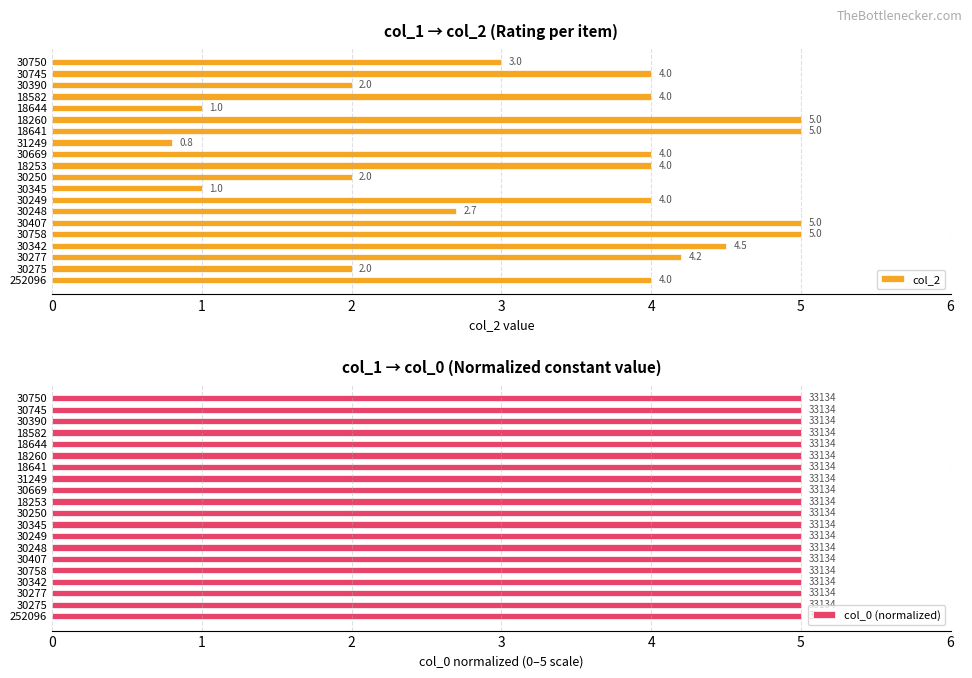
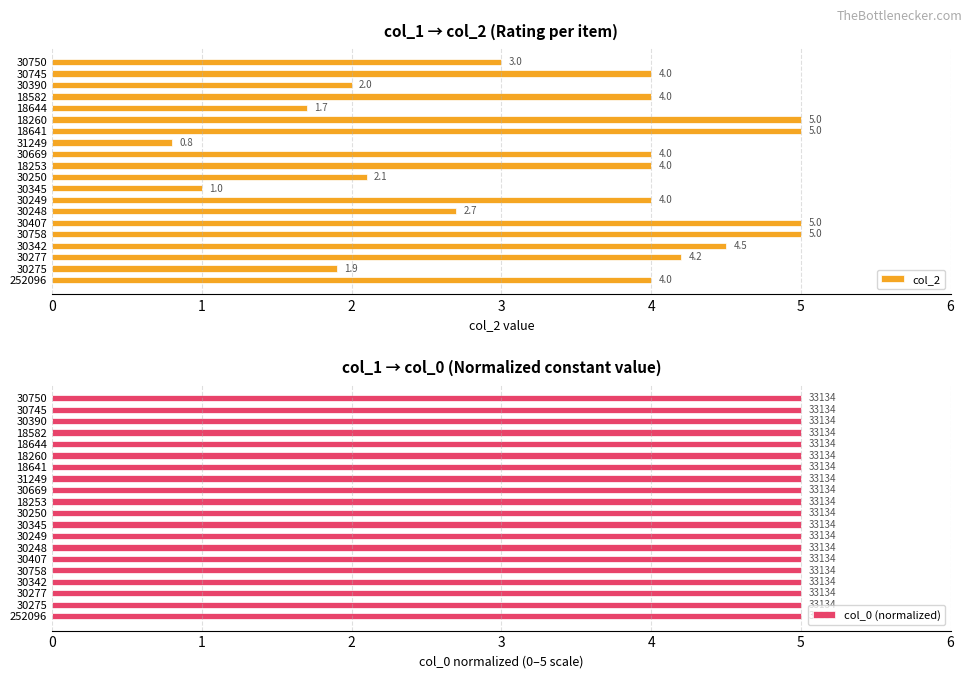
col_1 → col_2 (Rating per item), 18644: 1.0 -> 1.7
col_1 → col_2 (Rating per item), 30250: 2.0 -> 2.1
col_1 → col_2 (Rating per item), 30275: 2.0 -> 1.9
